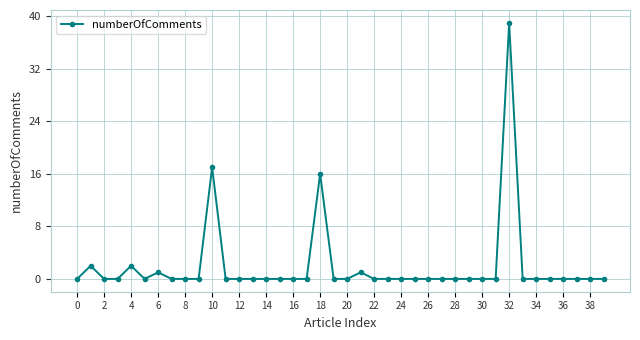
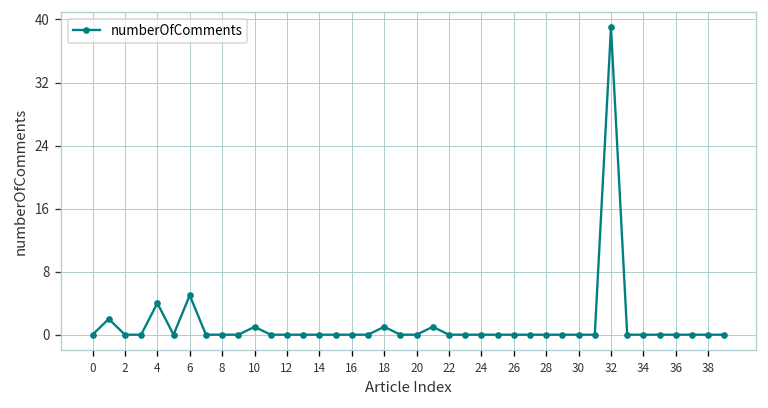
4: 2 -> 4
6: 1 -> 5
10: 17 -> 1
18: 16 -> 1
